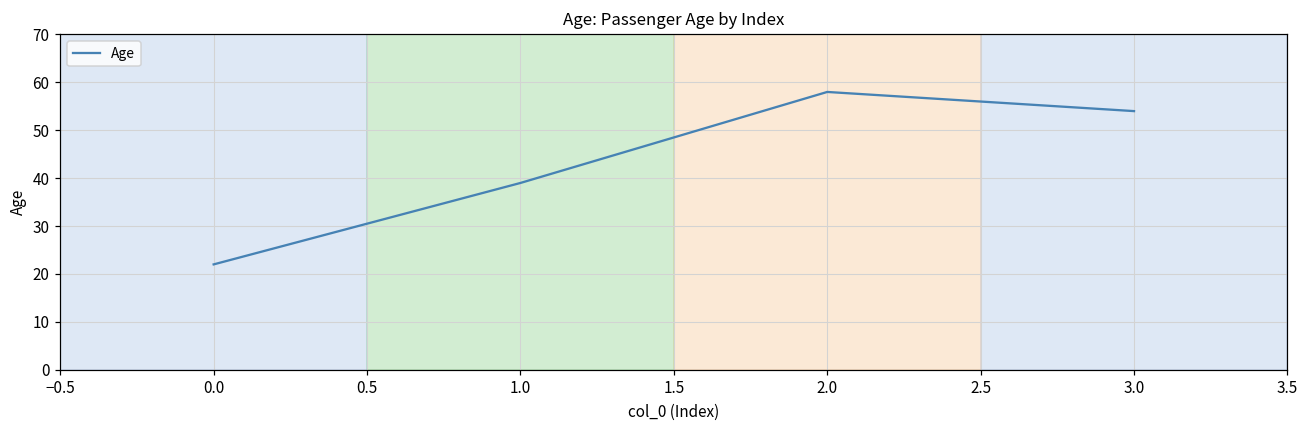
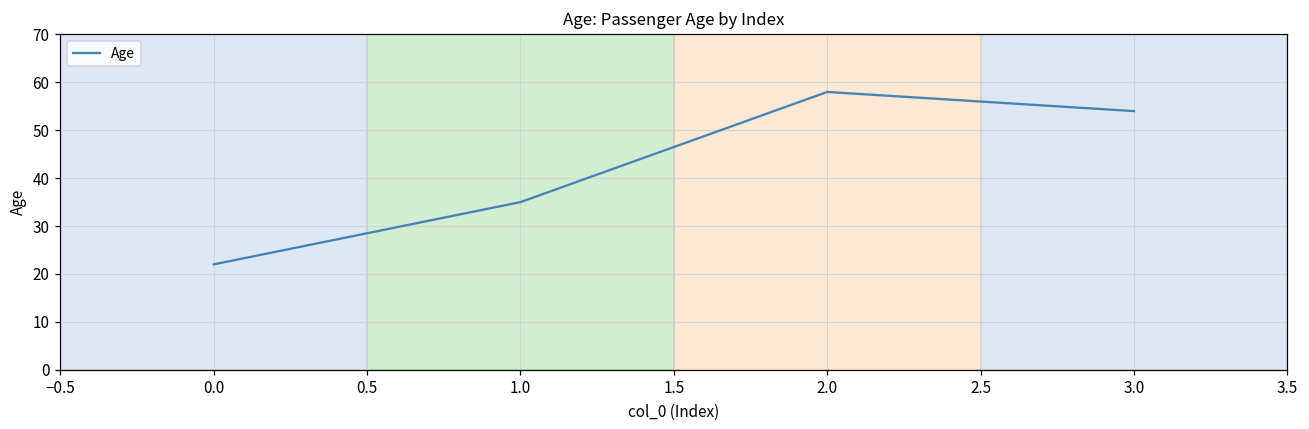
1.0: 39 -> 35
